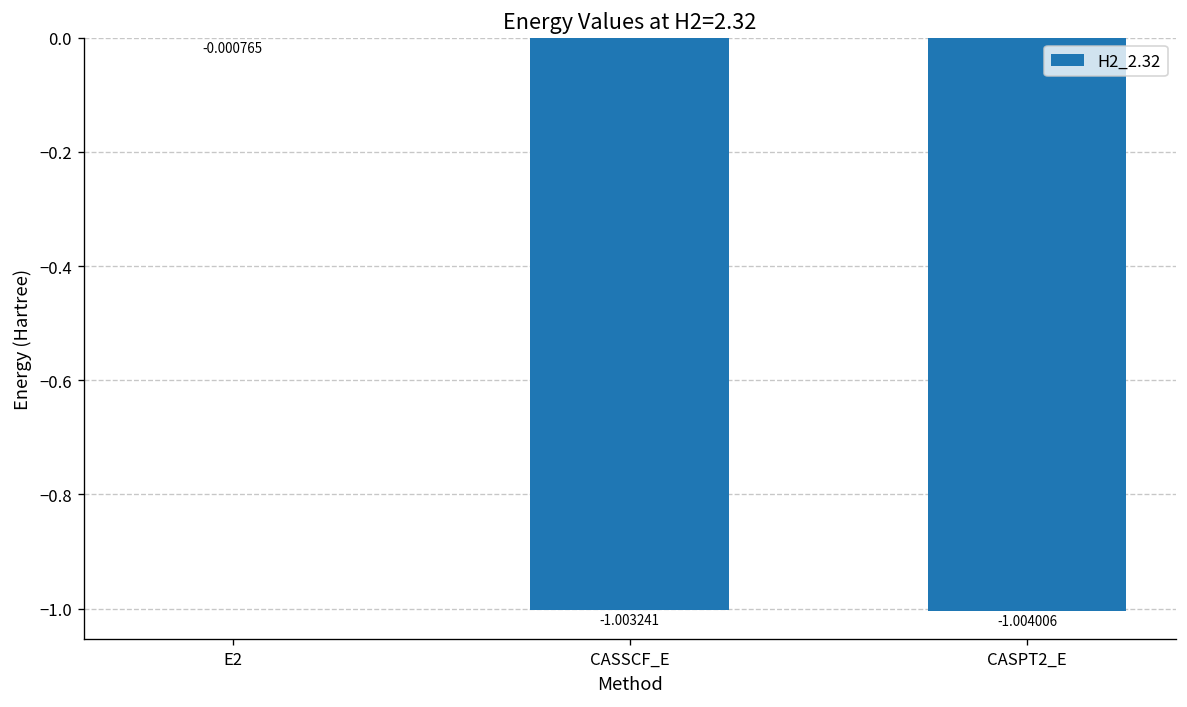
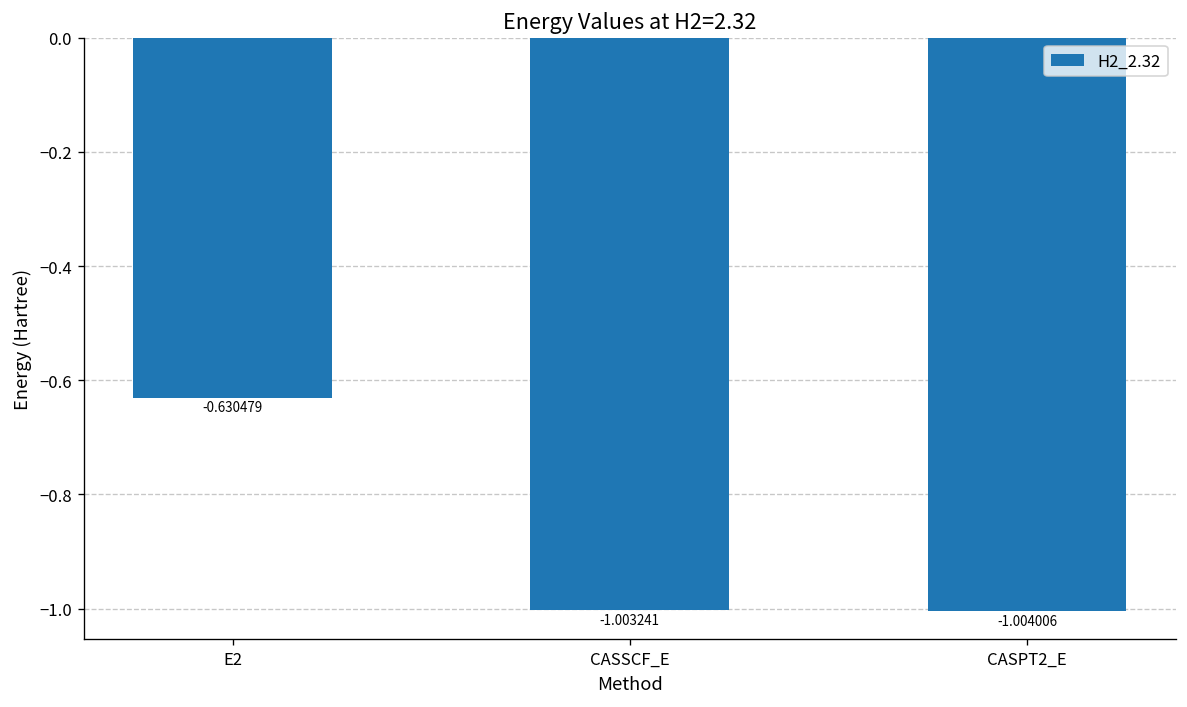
E2: -0.000765 -> -0.630479
